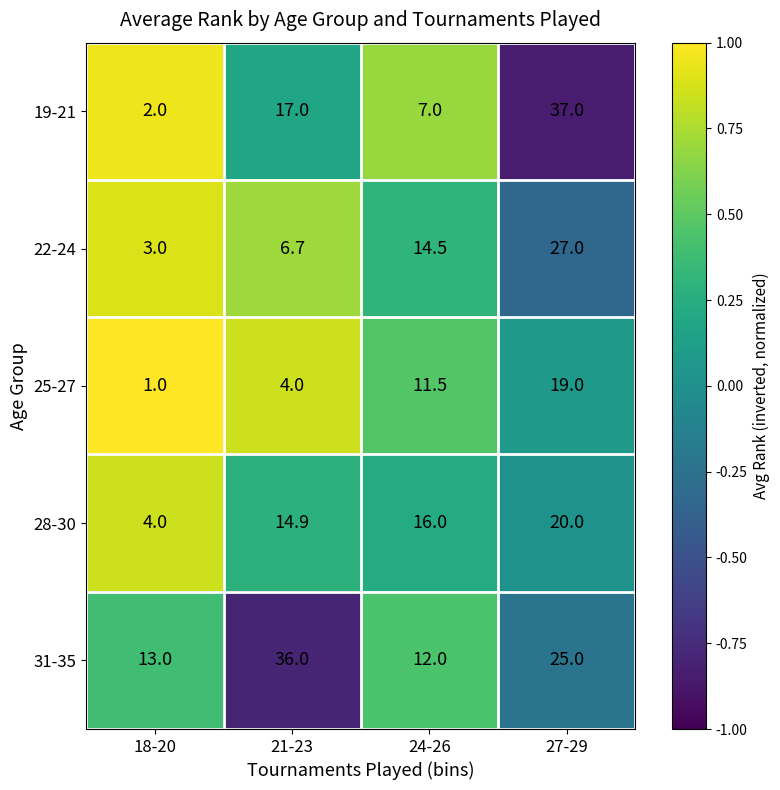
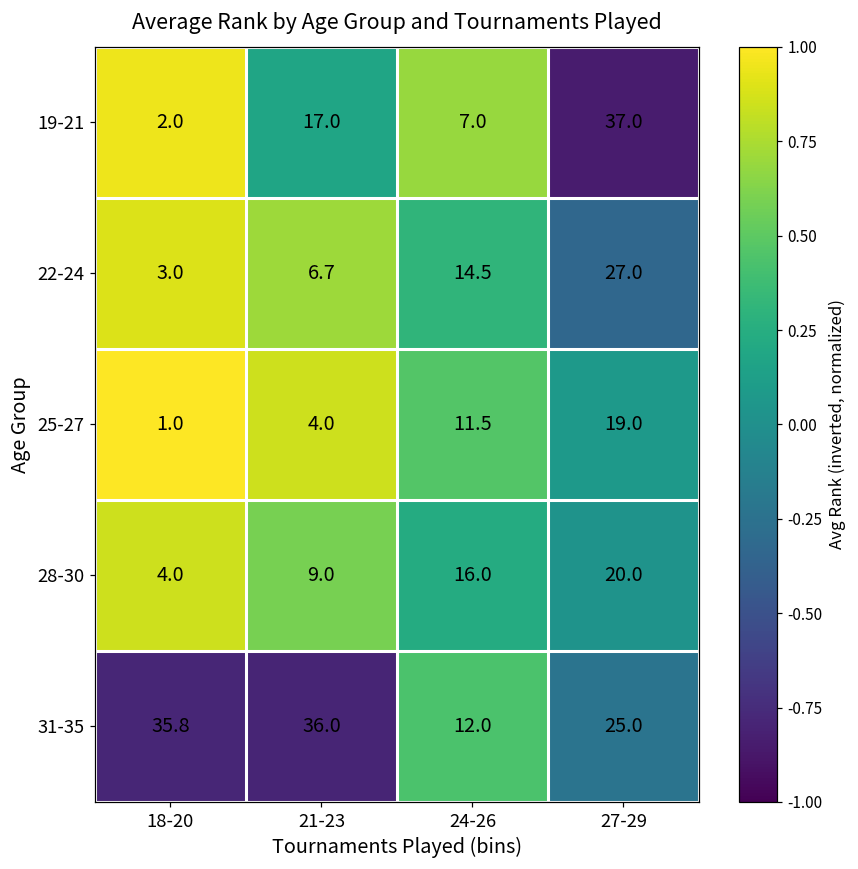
28-30, 21-23: 14.9 -> 9.0
31-35, 18-20: 13.0 -> 35.8
